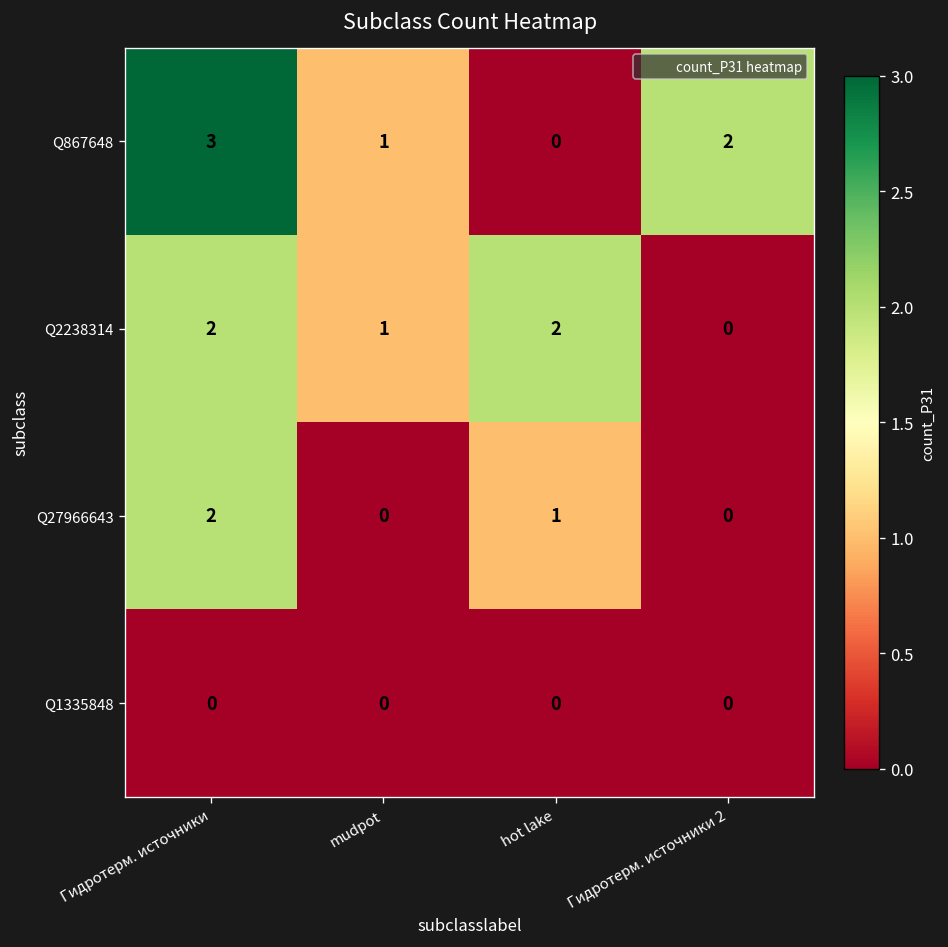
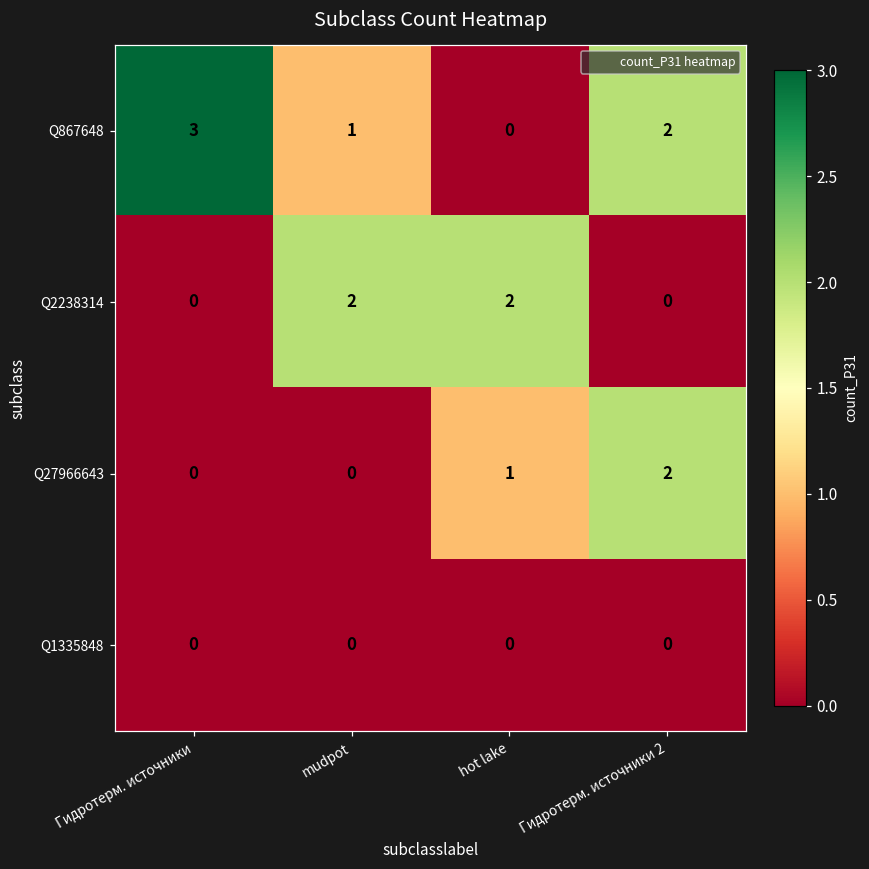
Q2238314, Гидротерм. источники: 2 -> 0
Q2238314, mudpot: 1 -> 2
Q27966643, Гидротерм. источники: 2 -> 0
Q27966643, Гидротерм. источники 2: 0 -> 2
